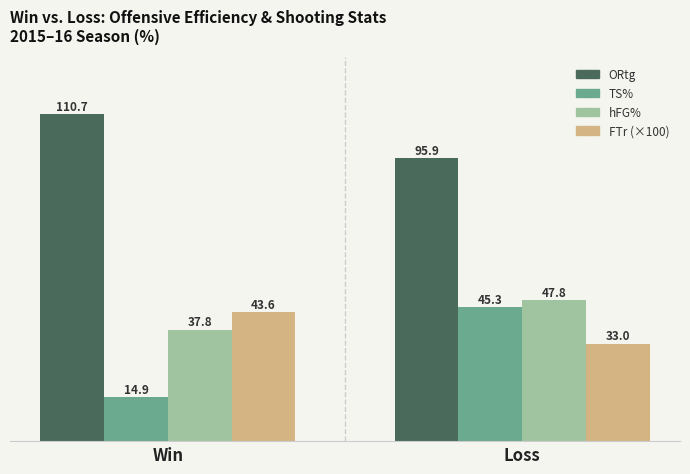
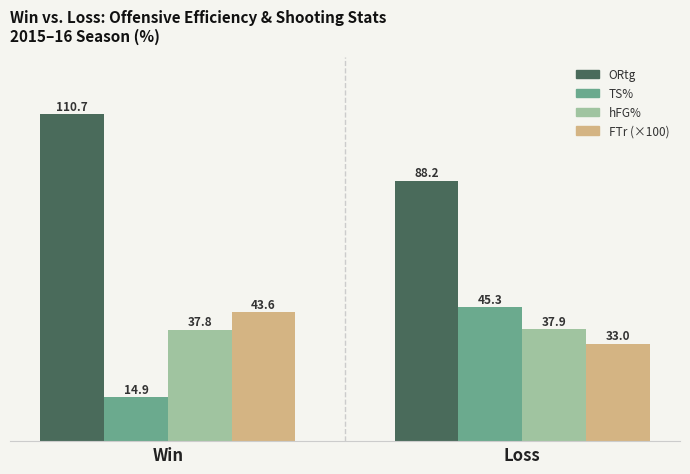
ORtg, Loss: 95.9 -> 88.2
hFG%, Loss: 47.8 -> 37.9
